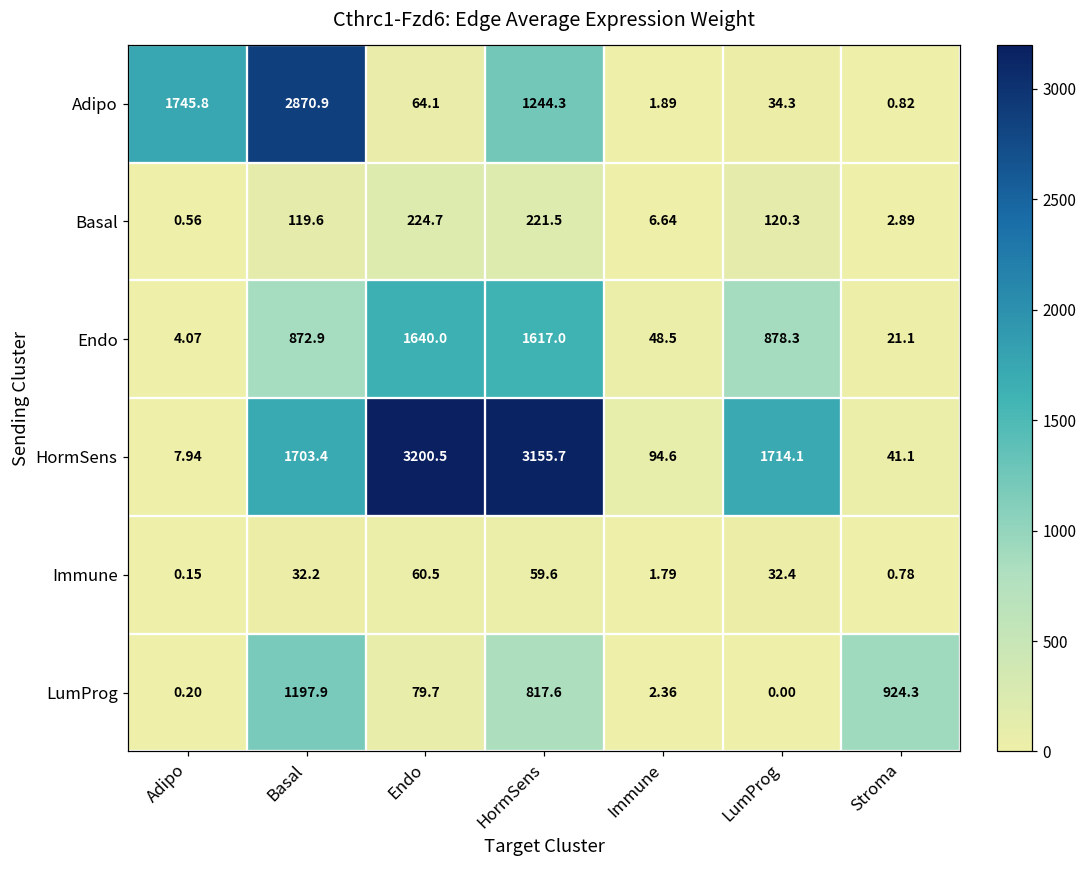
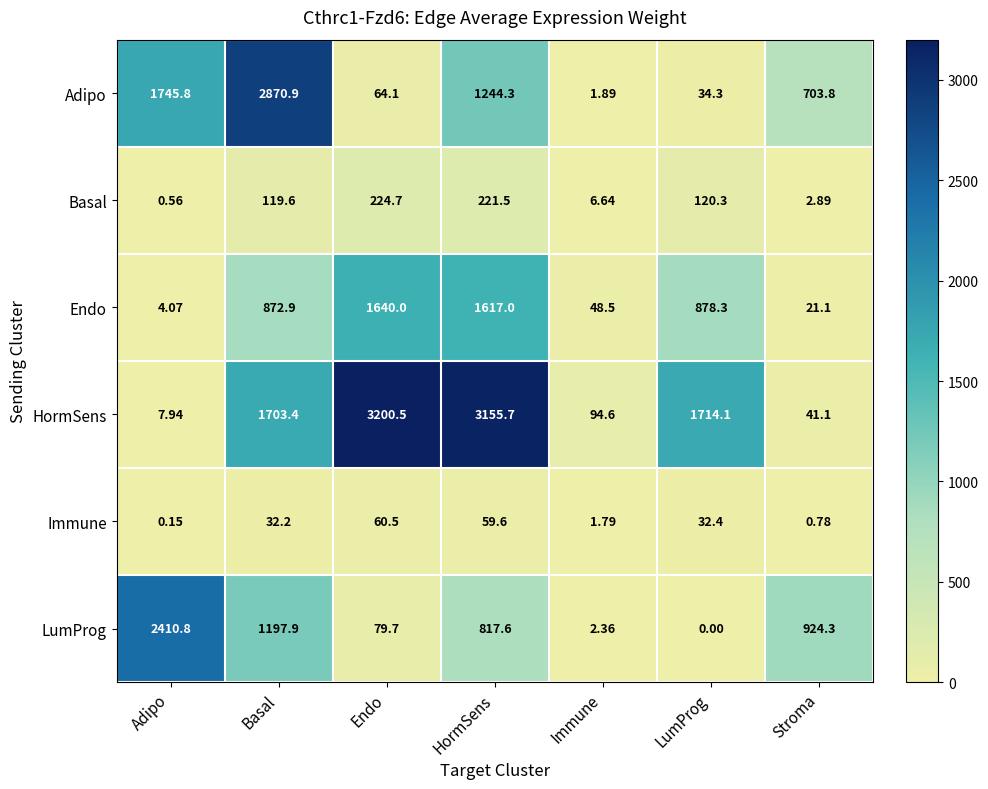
Adipo, Stroma: 0.82 -> 703.8
LumProg, Adipo: 0.20 -> 2410.8
